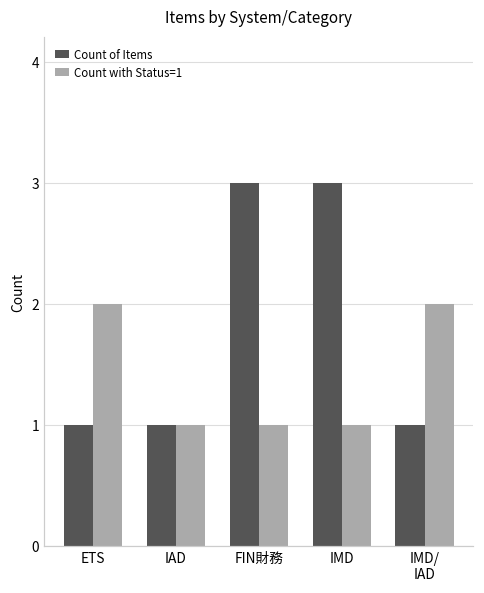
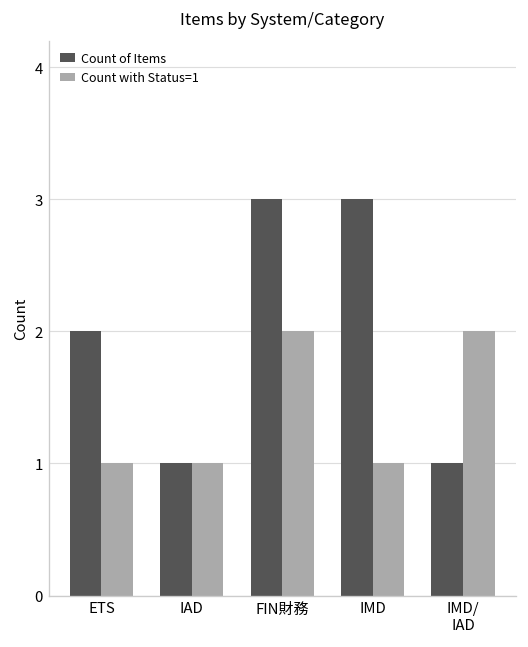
Count of Items, ETS: 1 -> 2
Count with Status=1, ETS: 2 -> 1
Count with Status=1, FIN財務: 1 -> 2
